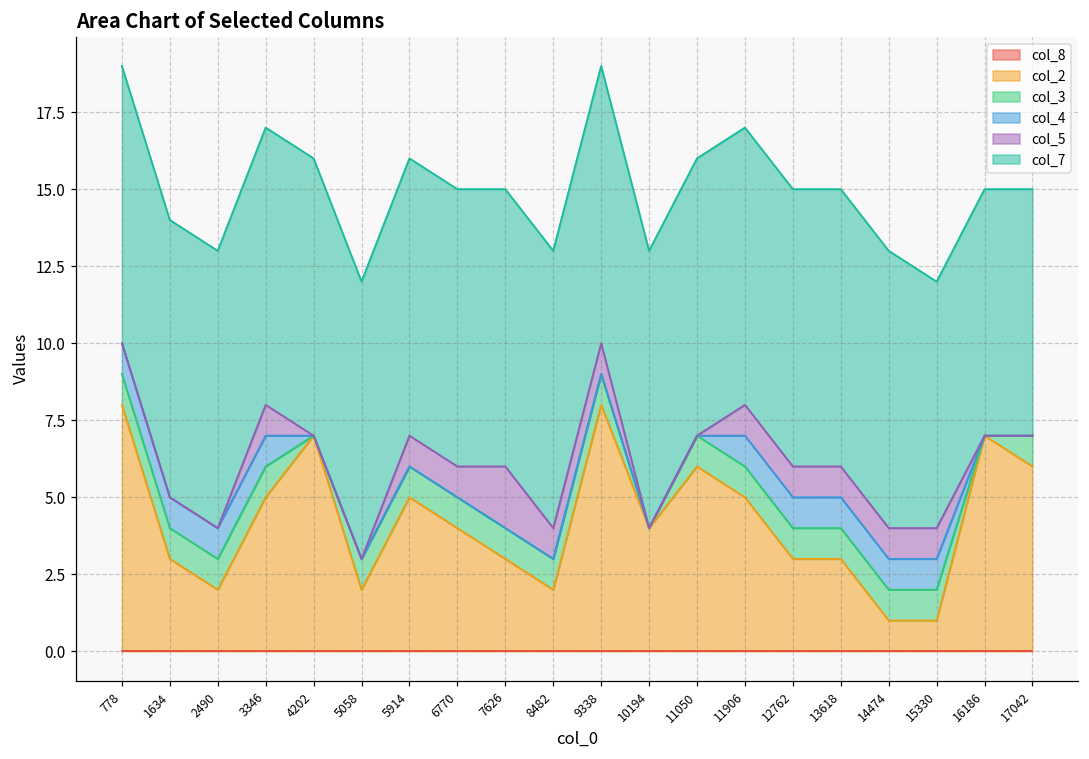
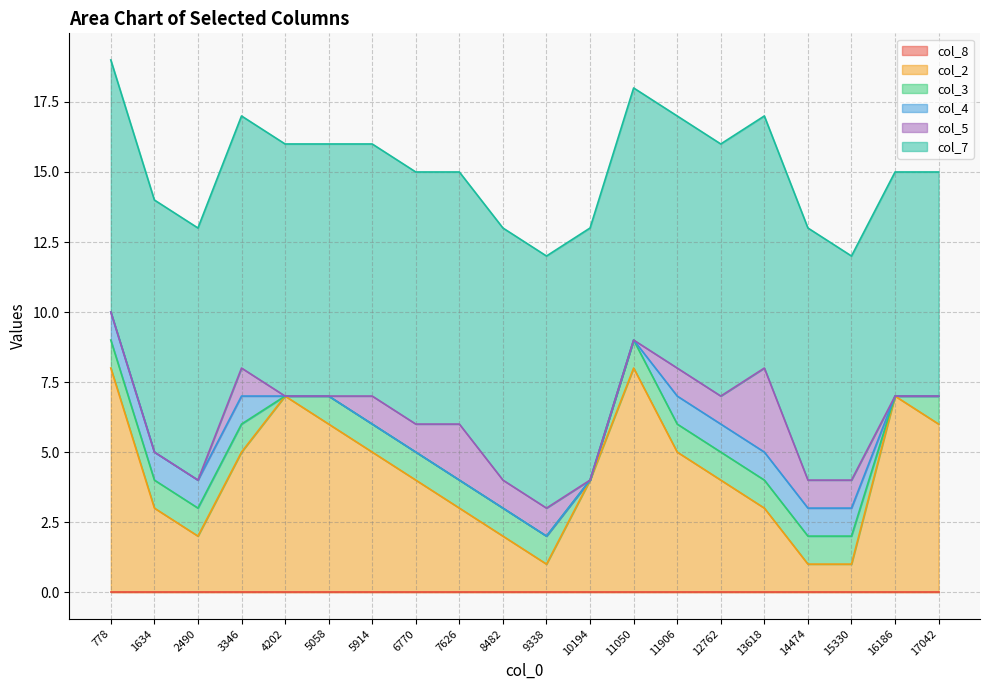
col_2, 5058: 2 -> 6
col_2, 9338: 8 -> 1
col_2, 11050: 6 -> 8
col_2, 12762: 3 -> 4
col_5, 13618: 1 -> 3
